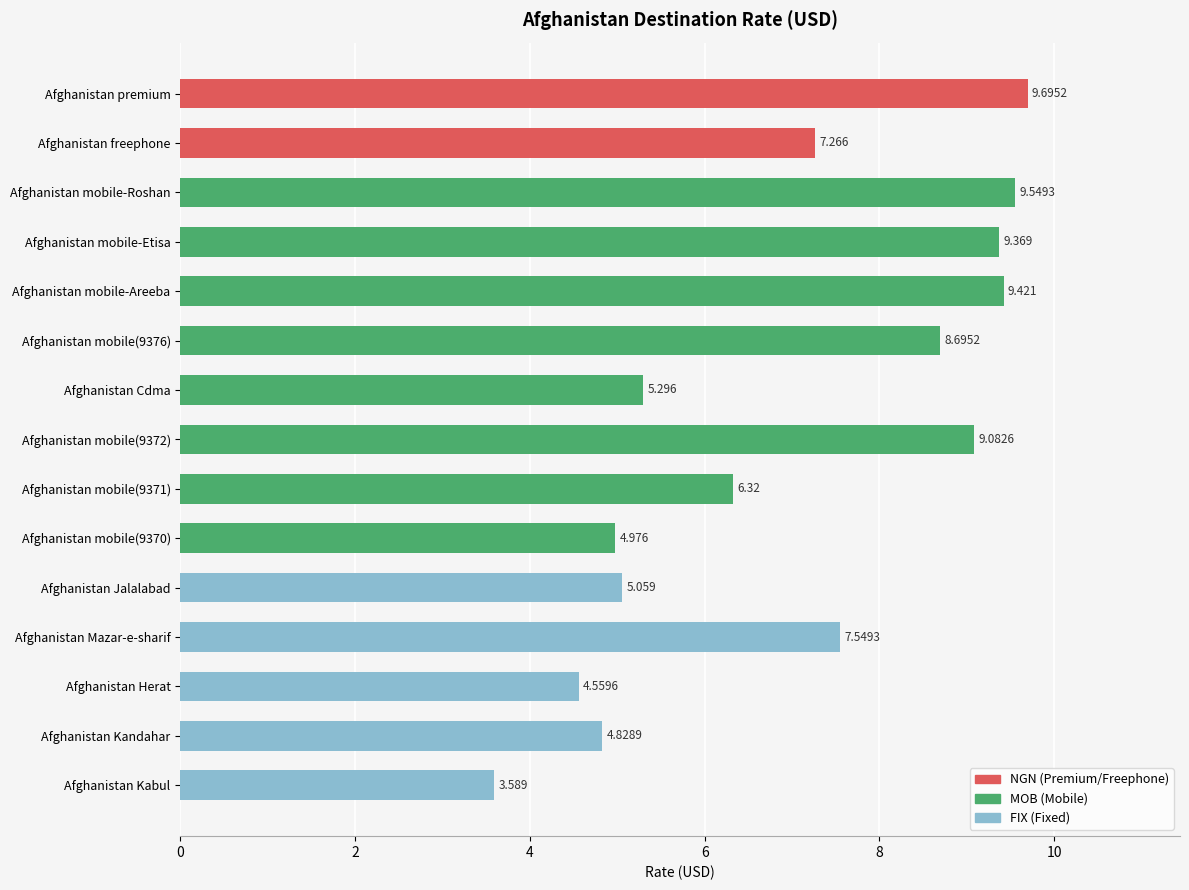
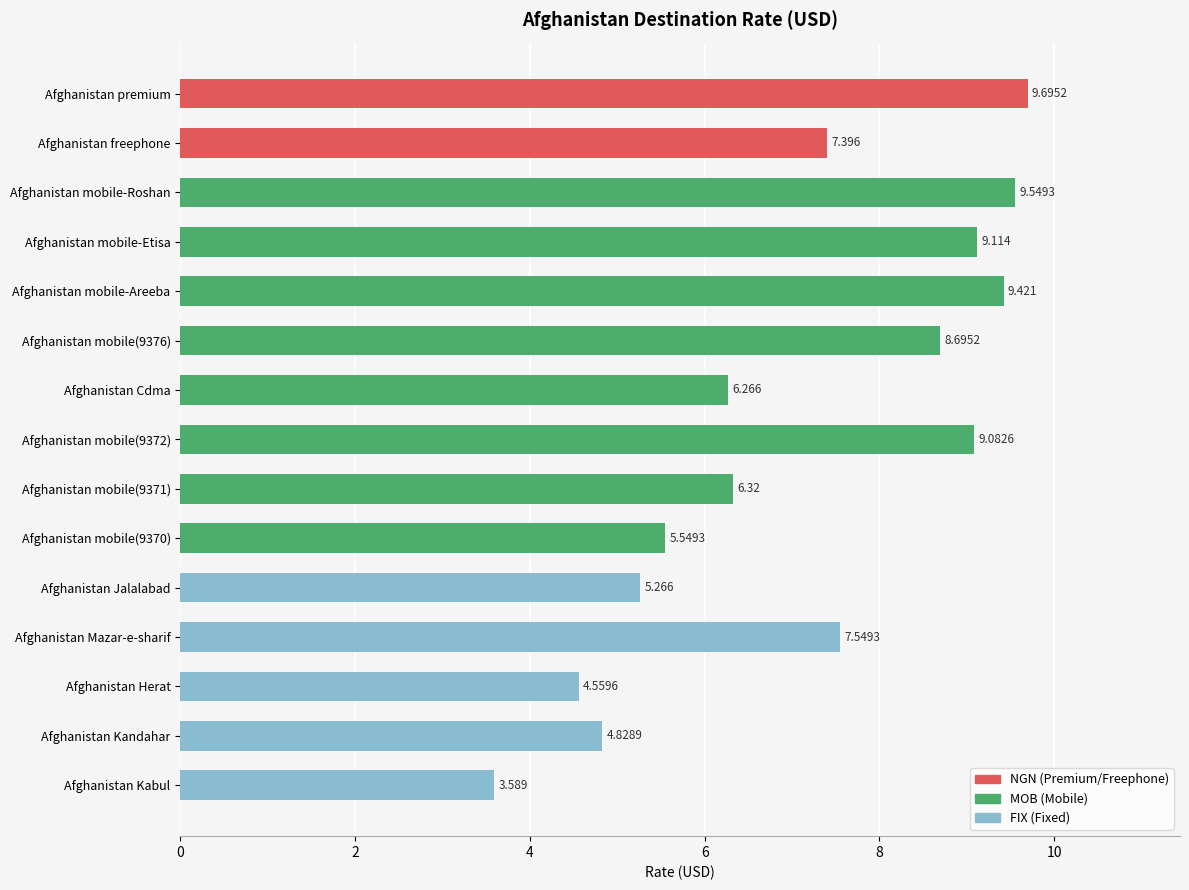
Afghanistan freephone: 7.266 -> 7.396
Afghanistan mobile-Etisa: 9.369 -> 9.114
Afghanistan Cdma: 5.296 -> 6.266
Afghanistan mobile(9370): 4.976 -> 5.5493
Afghanistan Jalalabad: 5.059 -> 5.266
